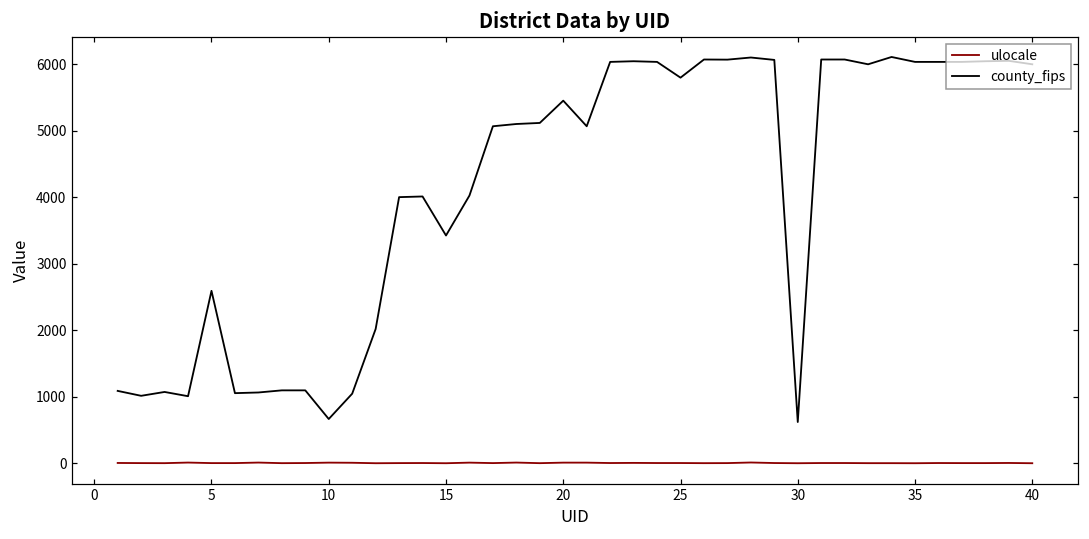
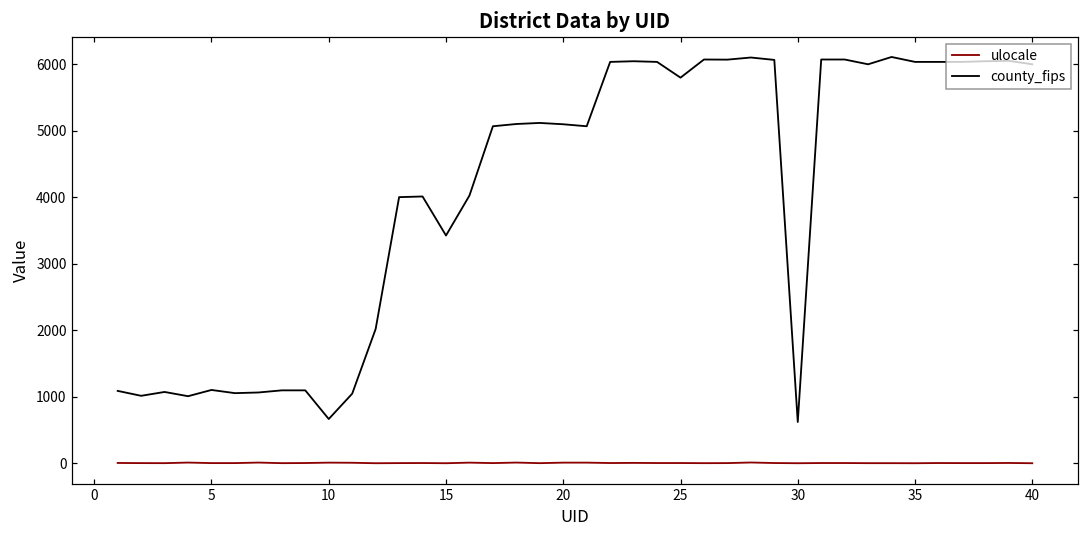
county_fips, 5: 2600 -> 1100
county_fips, 20: 5500 -> 5100
